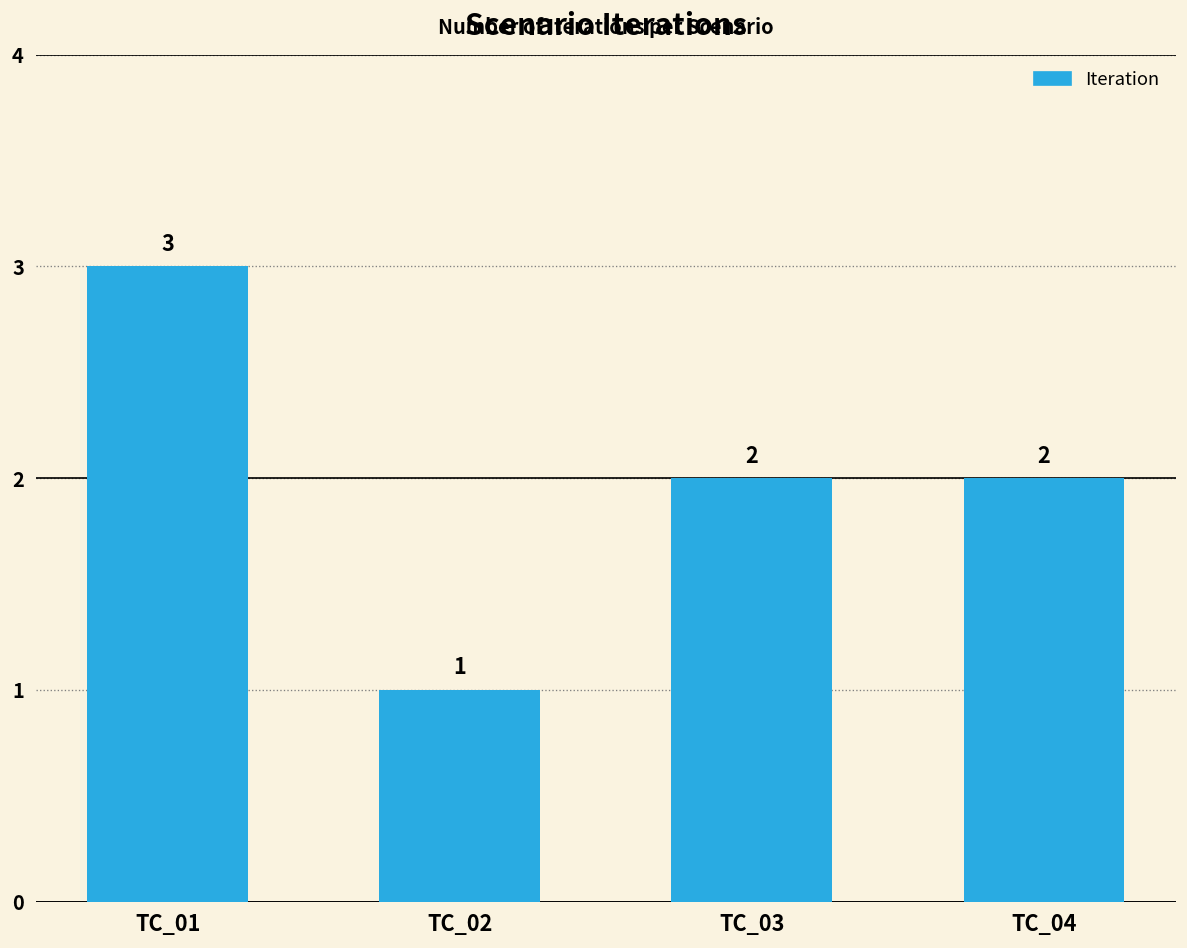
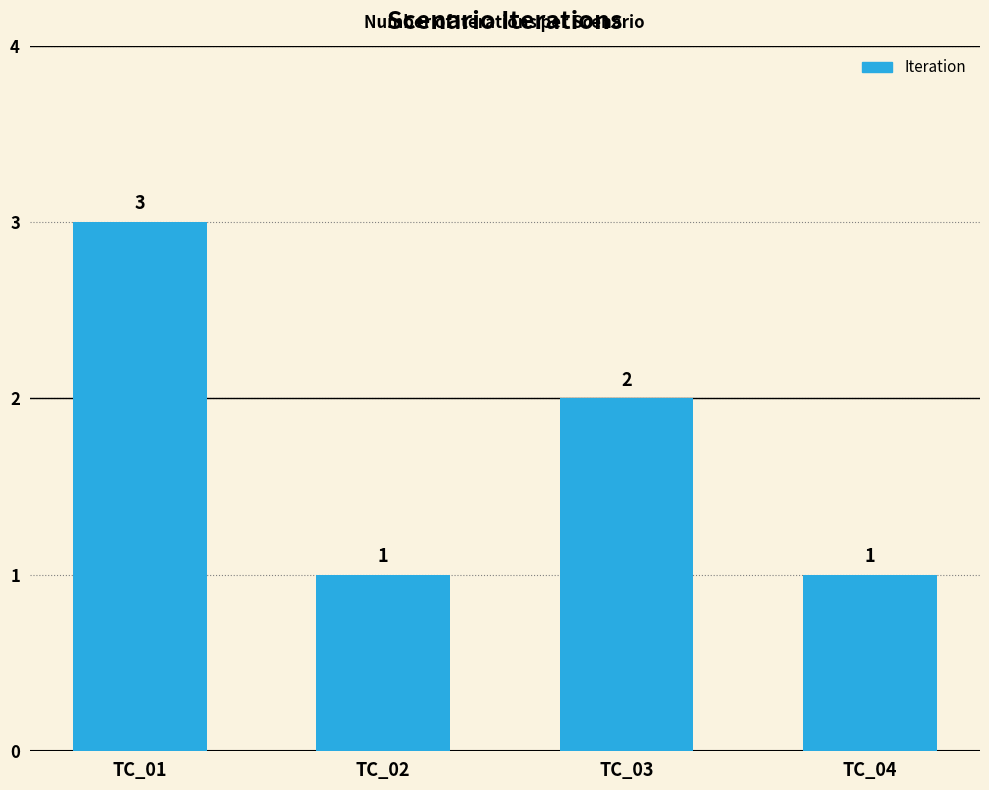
TC_04: 2 -> 1
